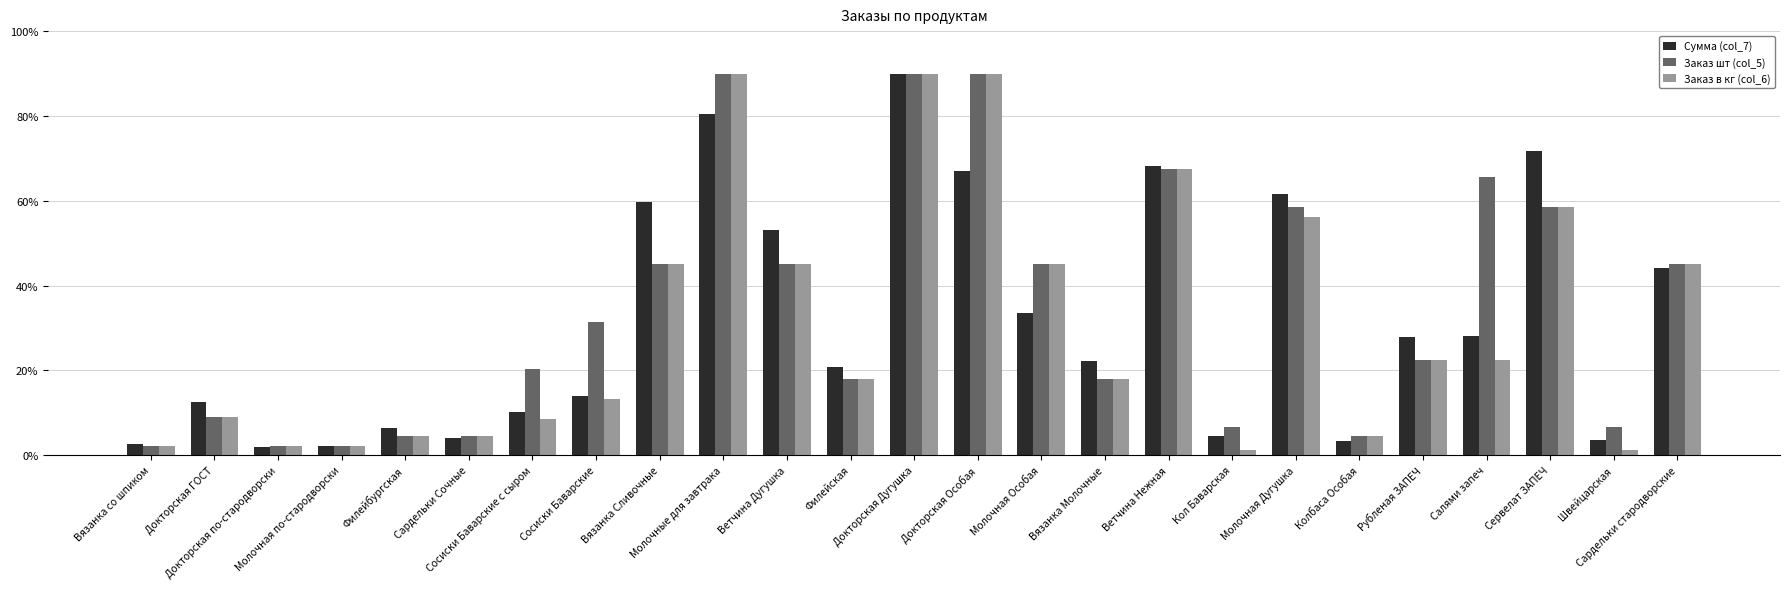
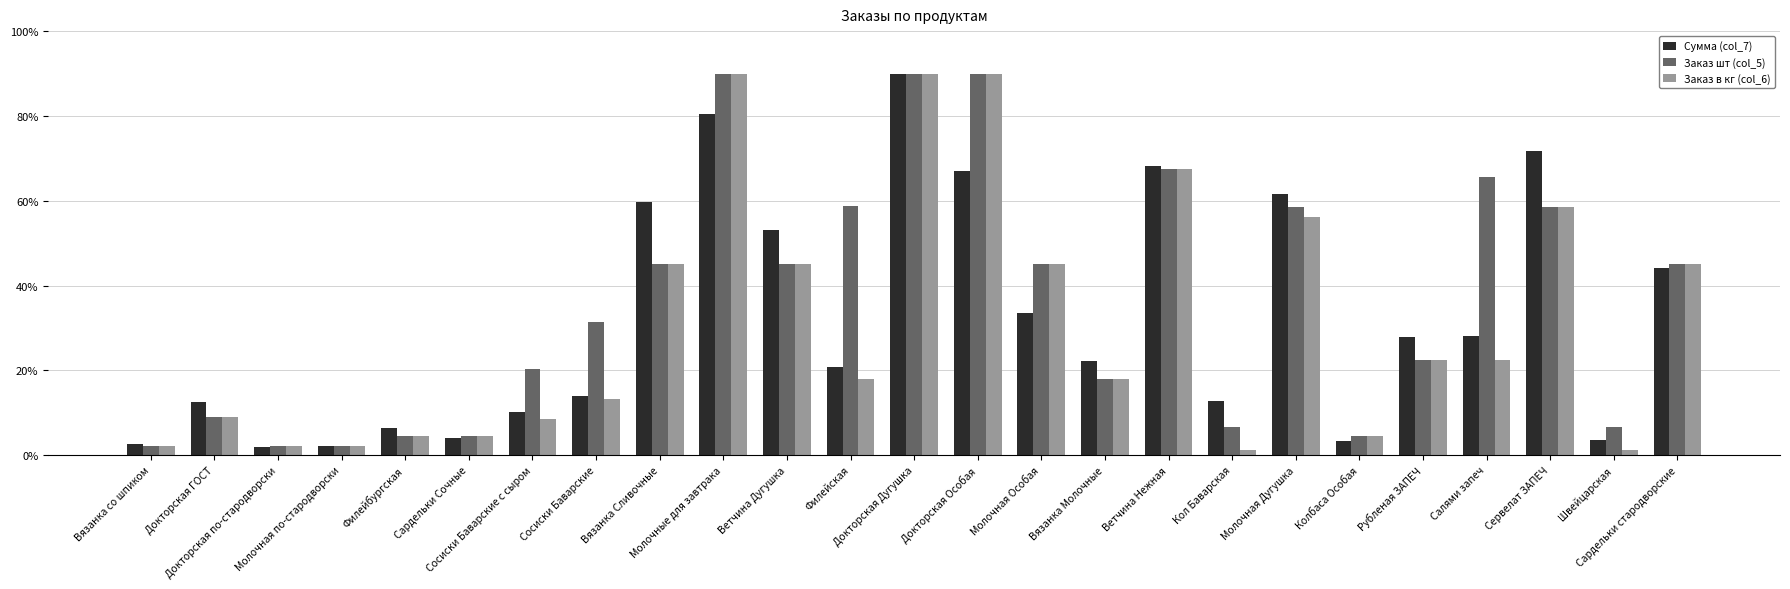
Заказ шт (col_5), Филейская: 18% -> 59%
Сумма (col_7), Кол Баварская: 5% -> 13%
